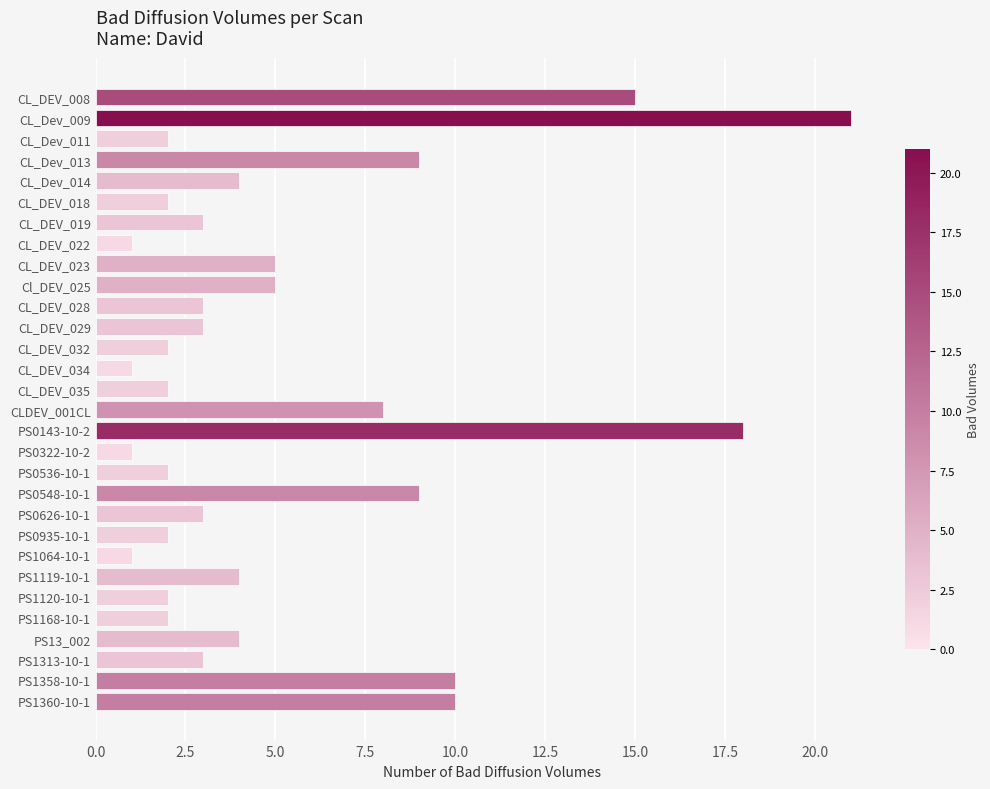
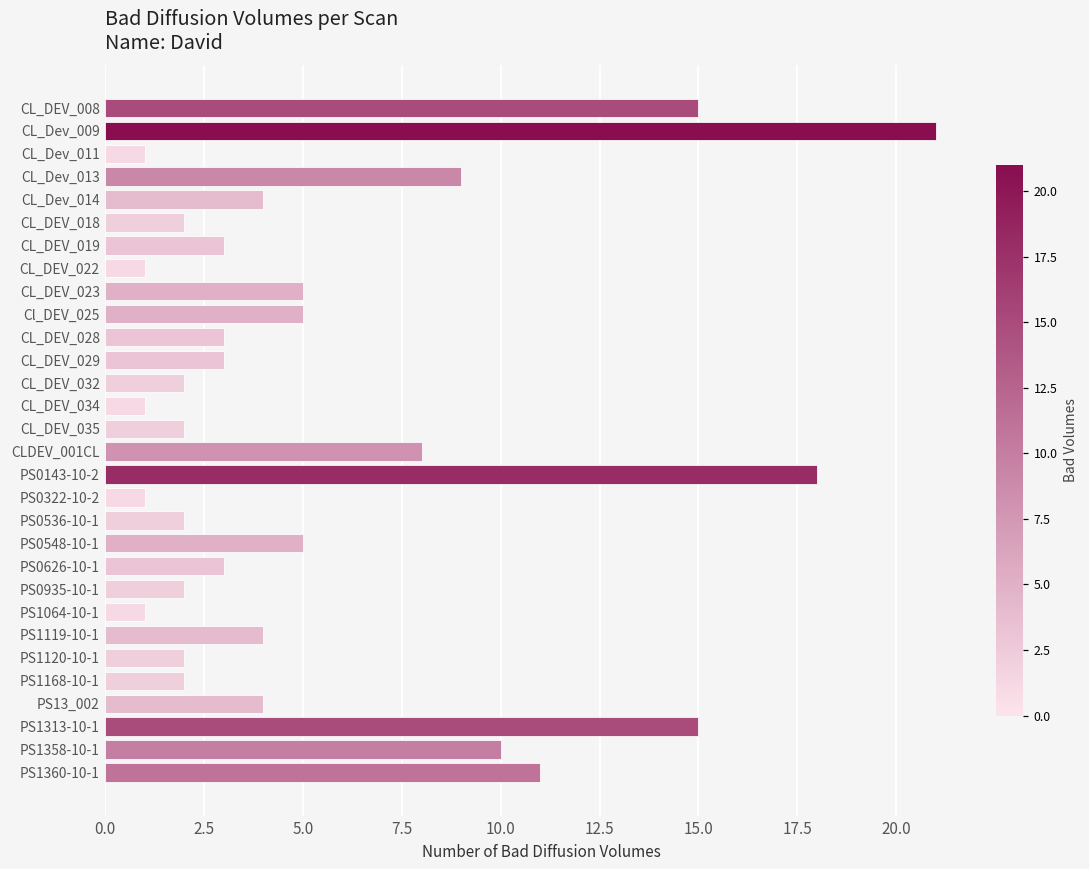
CL_Dev_011: 2 -> 1
PS0548-10-1: 9 -> 5
PS1313-10-1: 3 -> 15
PS1360-10-1: 10 -> 11
